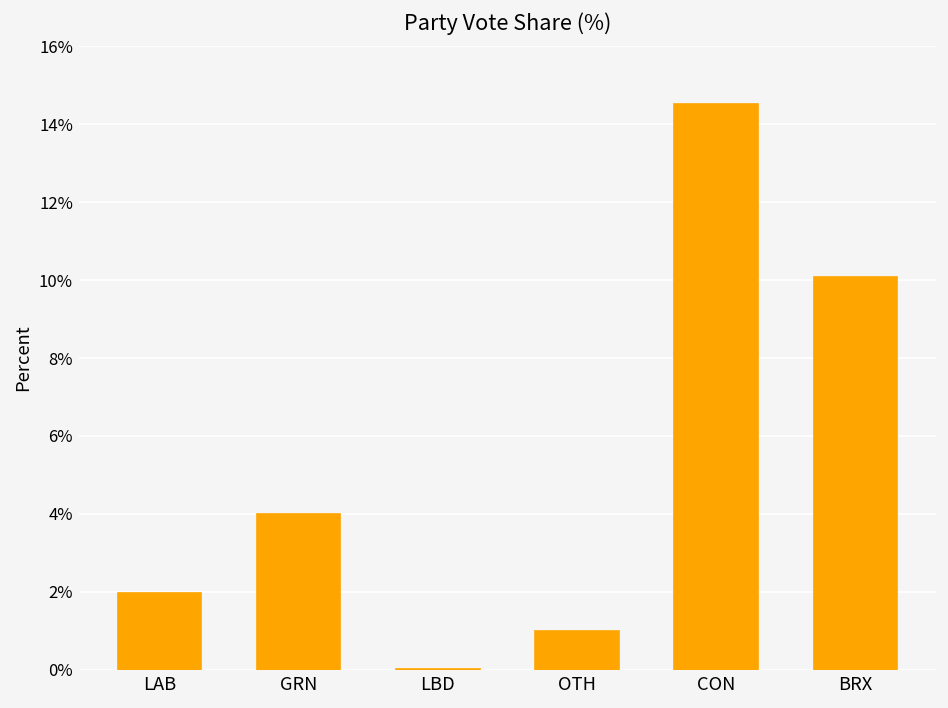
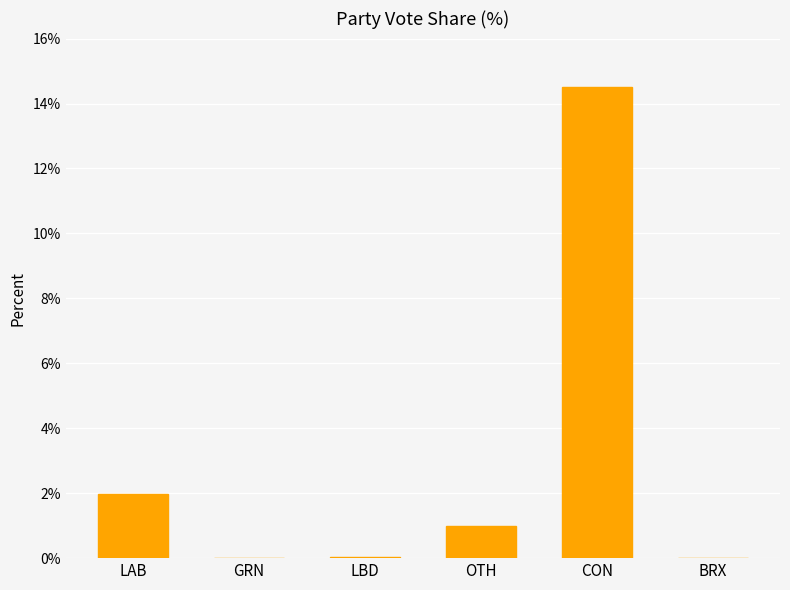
GRN: 4.0% -> 0.0%
BRX: 10.1% -> 0.0%
